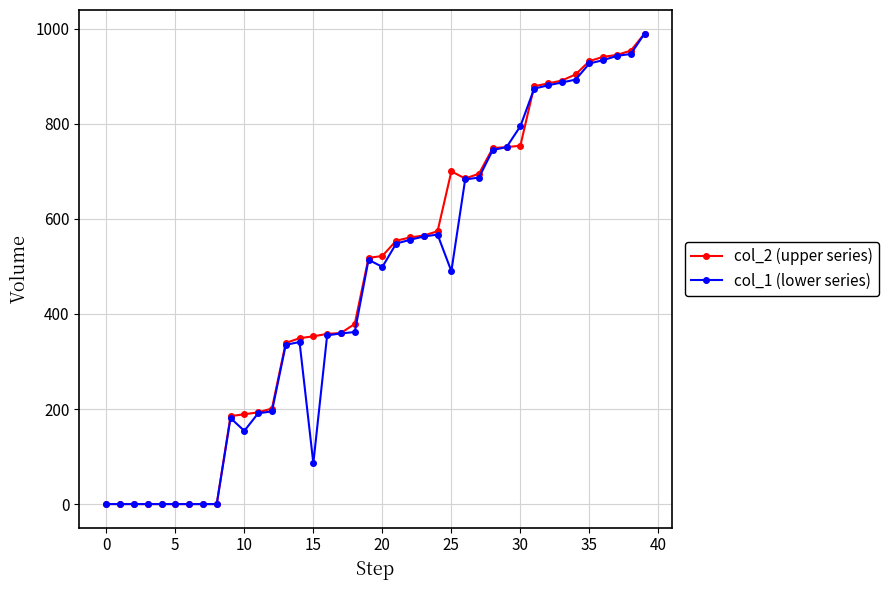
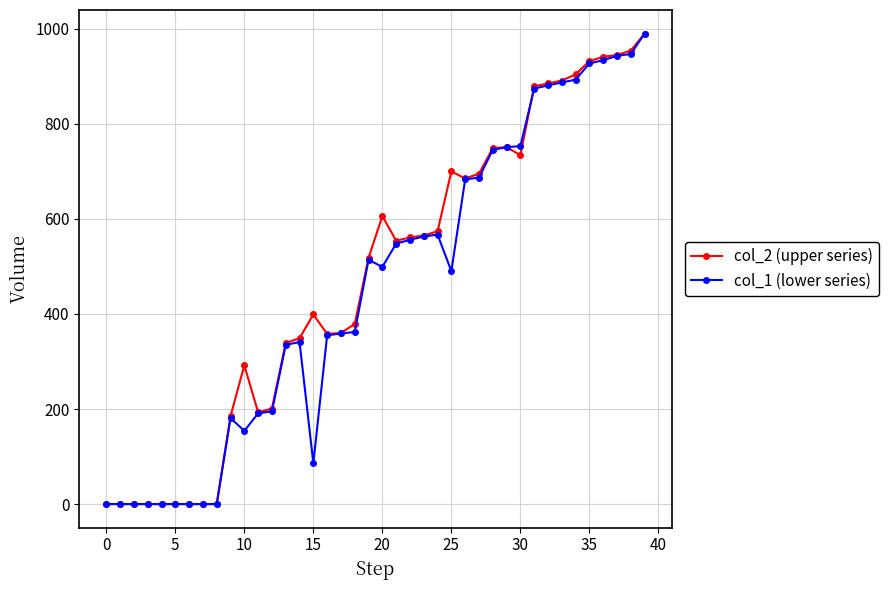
col_2 (upper series), 10: 190 -> 290
col_2 (upper series), 15: 350 -> 400
col_2 (upper series), 20: 520 -> 610
col_2 (upper series), 30: 750 -> 730
col_1 (lower series), 30: 800 -> 750
